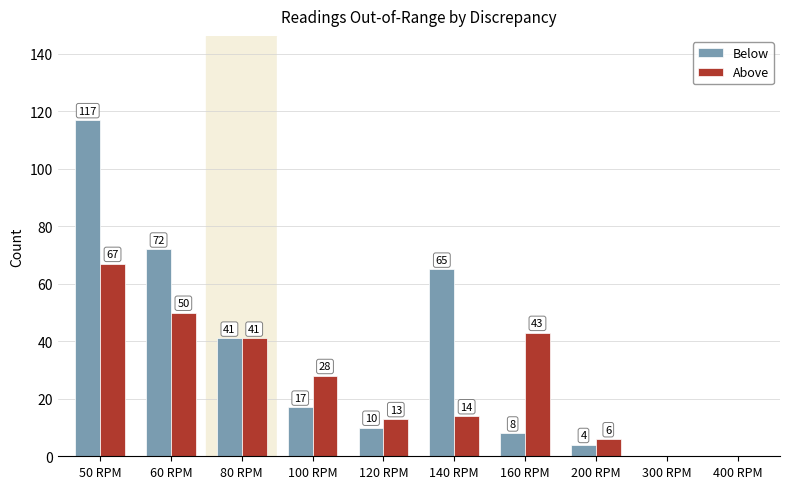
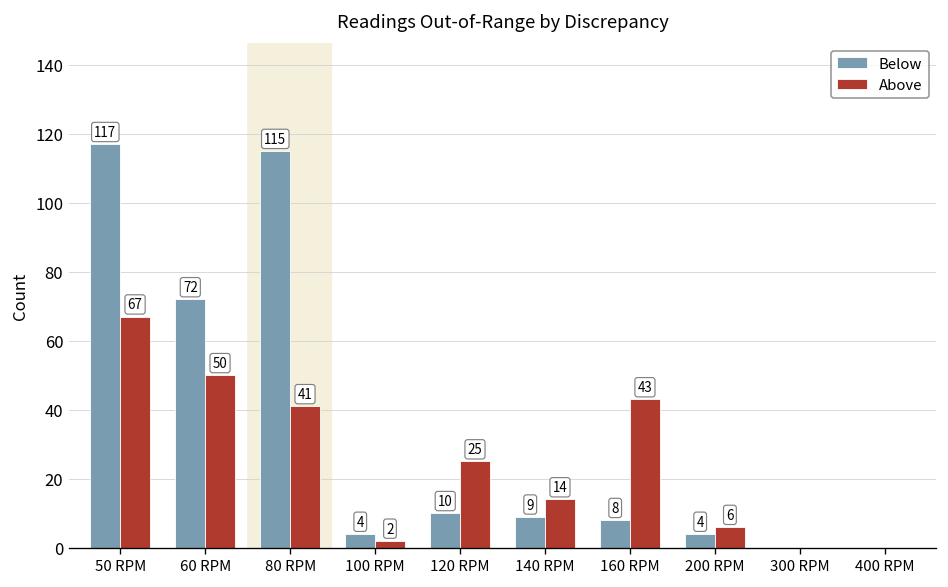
Below, 80 RPM: 41 -> 115
Below, 100 RPM: 17 -> 4
Above, 100 RPM: 28 -> 2
Above, 120 RPM: 13 -> 25
Below, 140 RPM: 65 -> 9
